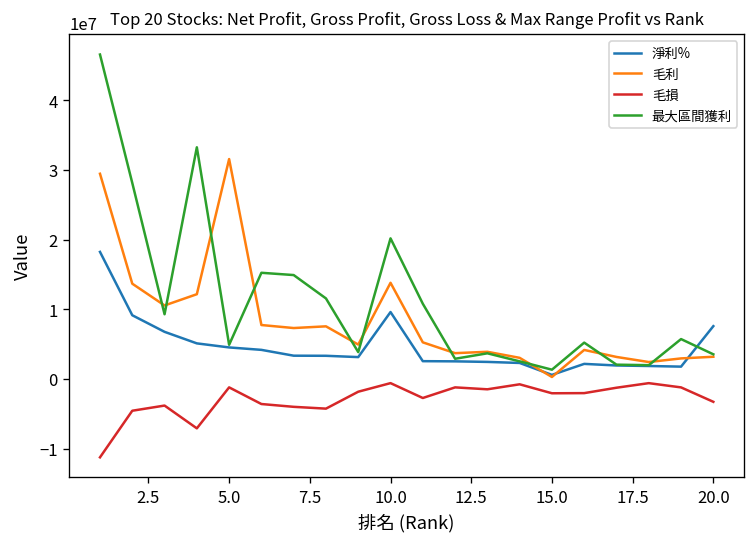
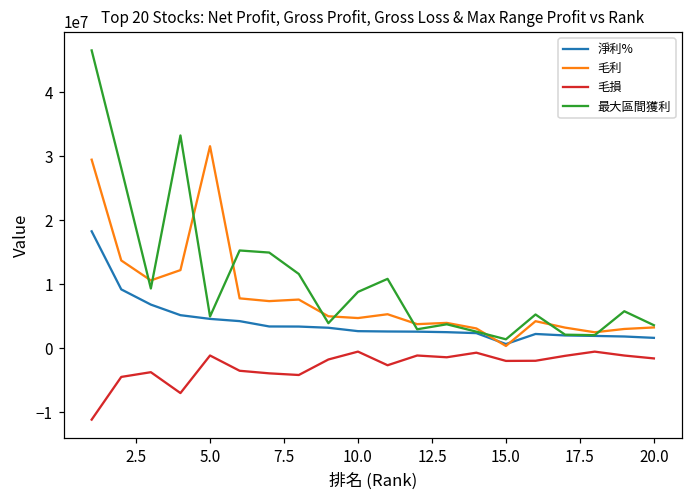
淨利%, 10.0: 10000000 -> 3000000
毛利, 10.0: 14000000 -> 5000000
最大區間獲利, 10.0: 20000000 -> 9000000
淨利%, 20.0: 8000000 -> 2000000
毛損, 20.0: -3000000 -> -2000000
